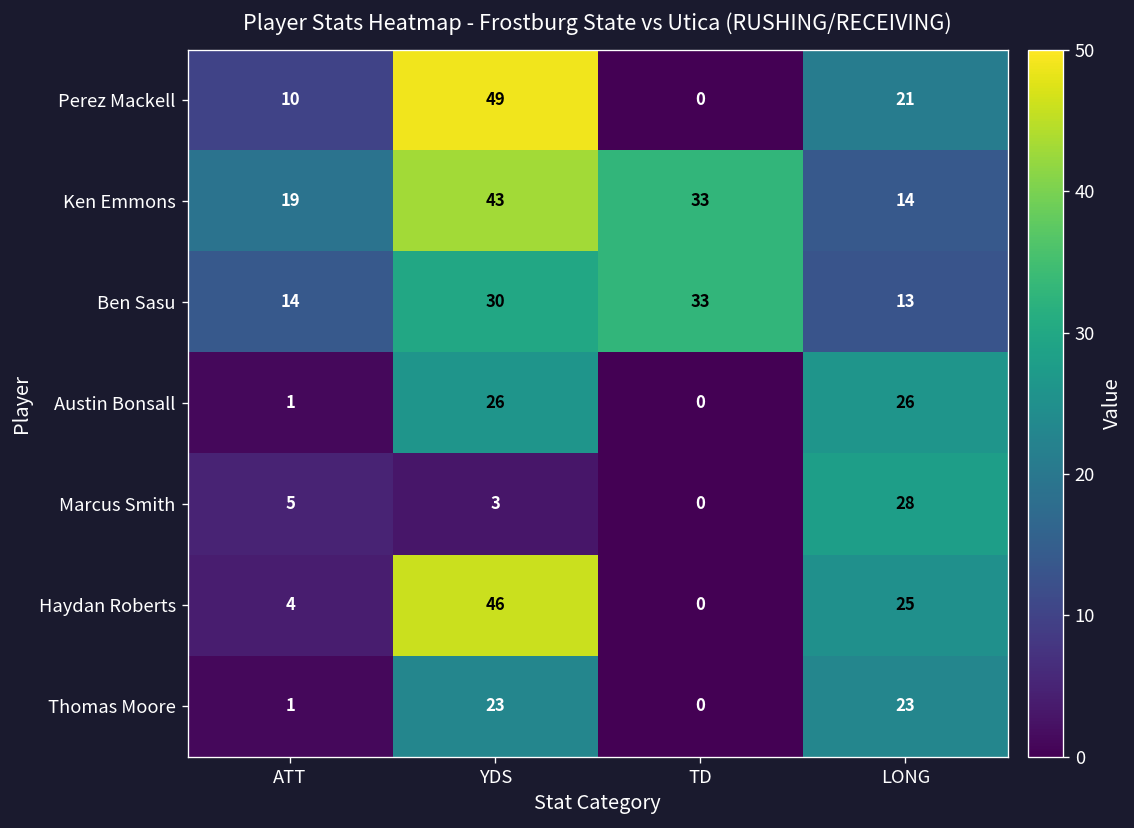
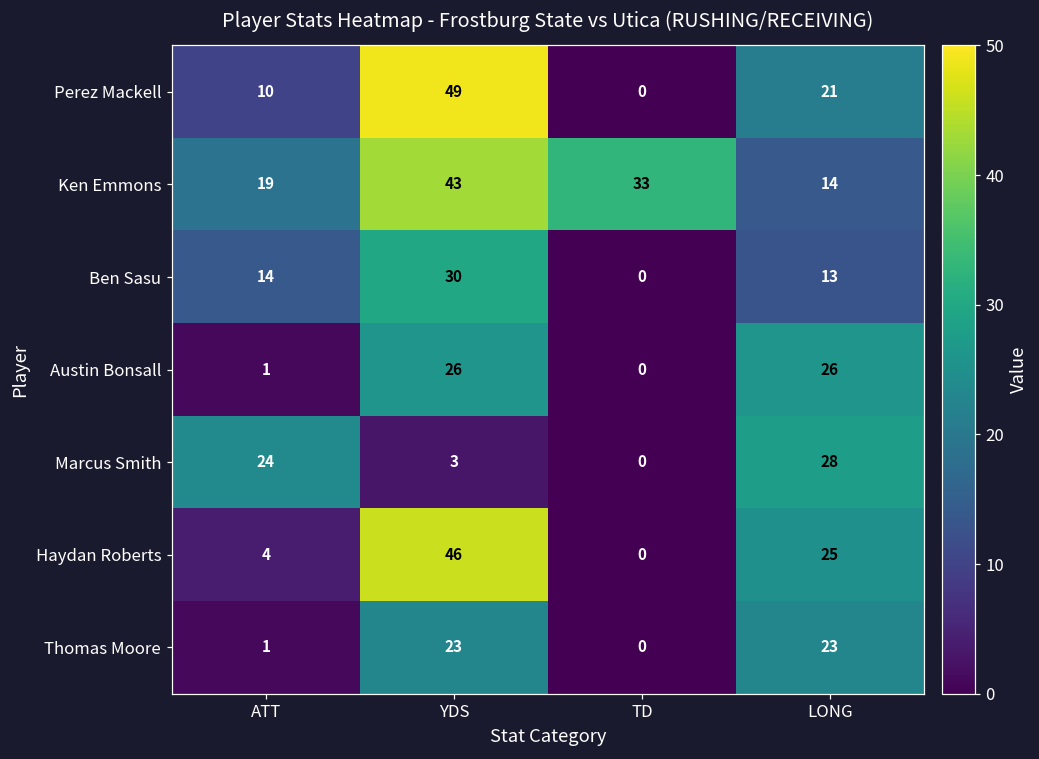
Ben Sasu, TD: 33 -> 0
Marcus Smith, ATT: 5 -> 24
